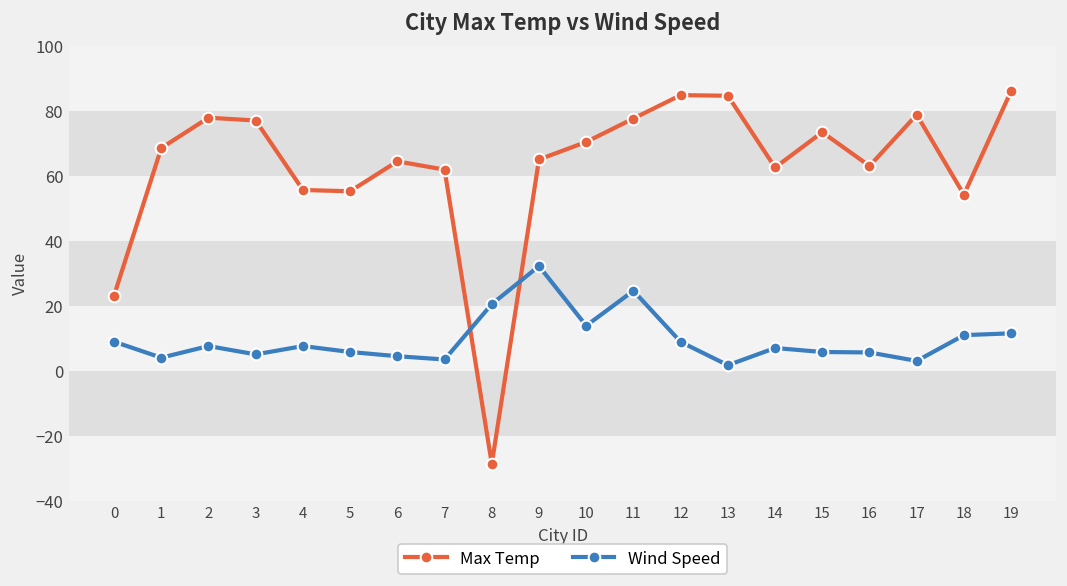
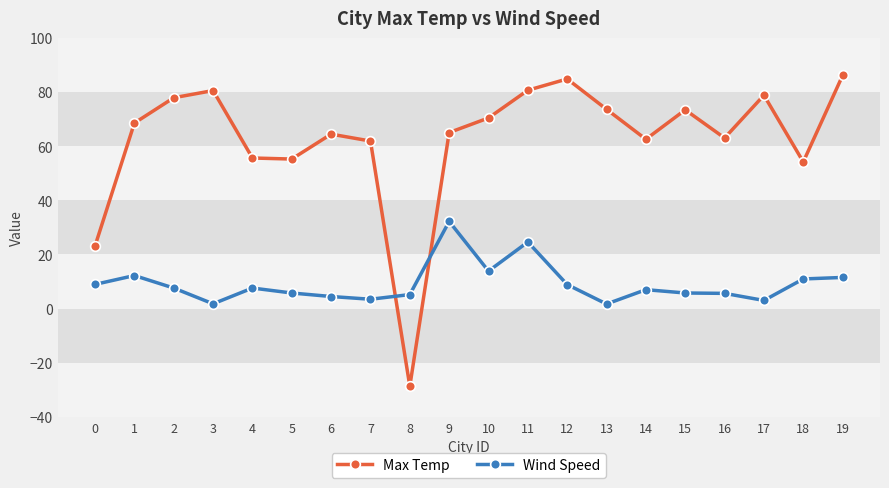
Wind Speed, 1: 4 -> 12
Max Temp, 3: 77 -> 81
Wind Speed, 3: 5 -> 2
Wind Speed, 8: 20 -> 5
Max Temp, 11: 78 -> 81
Max Temp, 13: 85 -> 74
